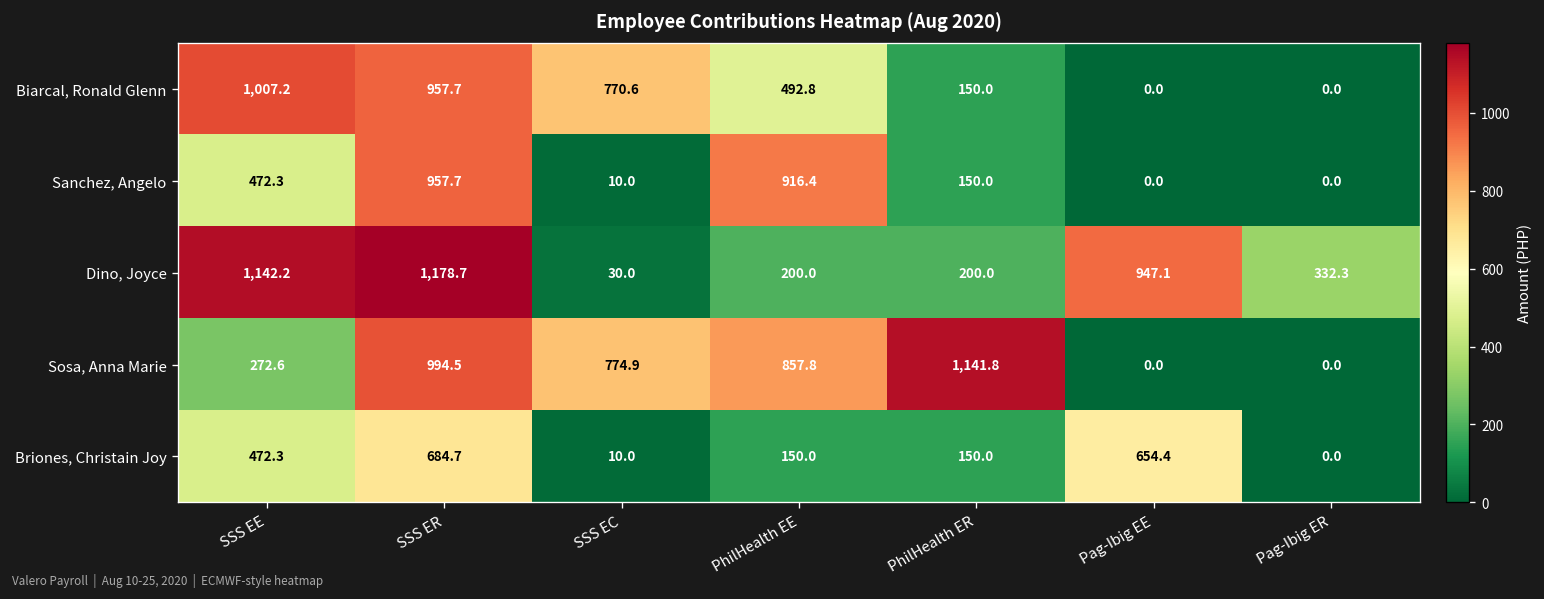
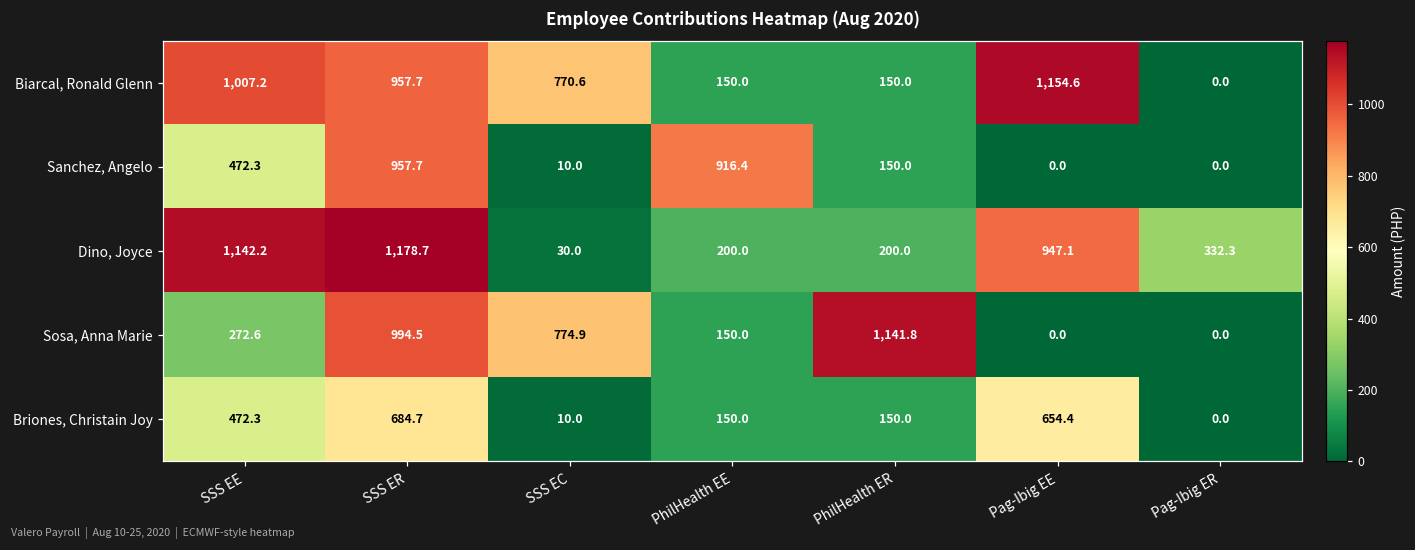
Biarcal, Ronald Glenn, PhilHealth EE: 492.8 -> 150.0
Biarcal, Ronald Glenn, Pag-Ibig EE: 0.0 -> 1,154.6
Sosa, Anna Marie, PhilHealth EE: 857.8 -> 150.0
